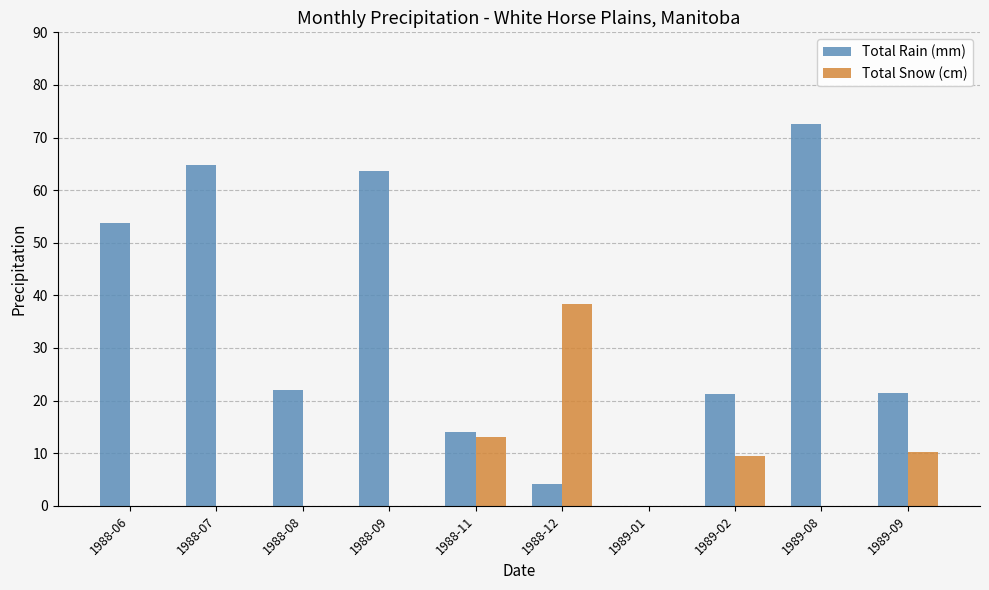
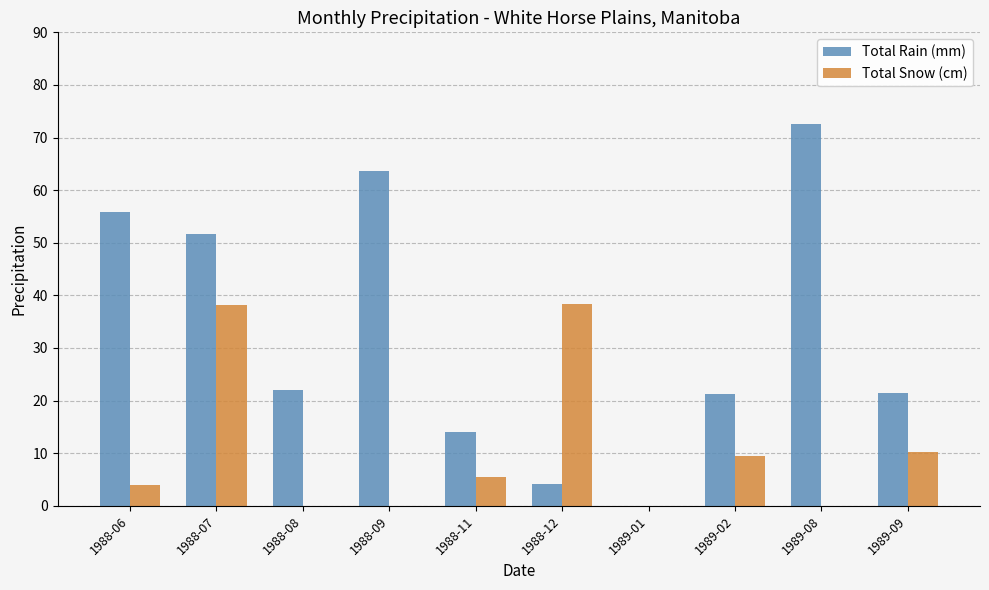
Total Rain (mm), 1988-06: 54 -> 56
Total Snow (cm), 1988-06: 0 -> 4
Total Rain (mm), 1988-07: 65 -> 52
Total Snow (cm), 1988-07: 0 -> 38
Total Snow (cm), 1988-11: 13 -> 5
